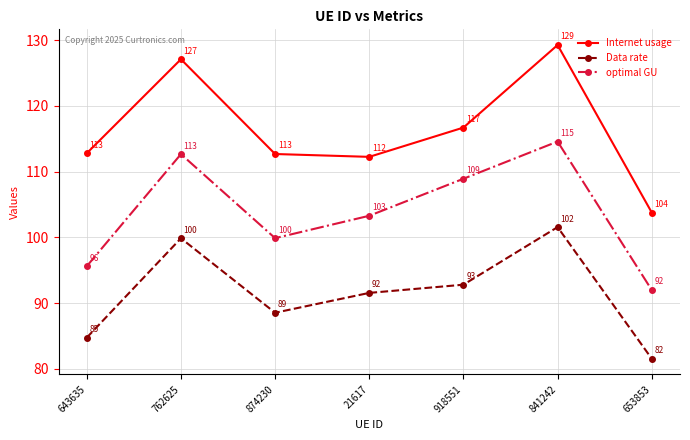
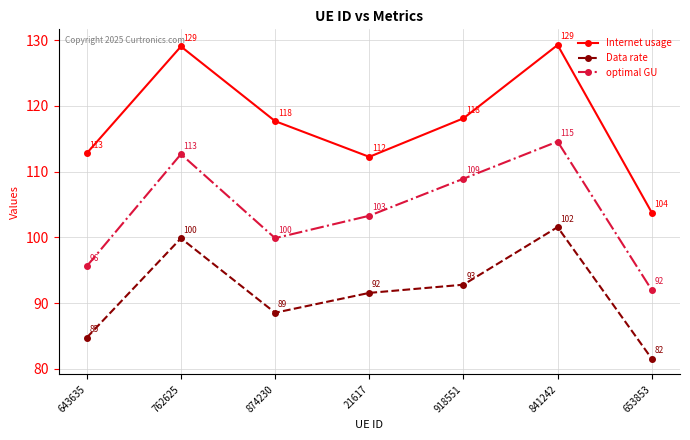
Internet usage, 762625: 127 -> 129
Internet usage, 874230: 113 -> 118
Internet usage, 918551: 117 -> 118
